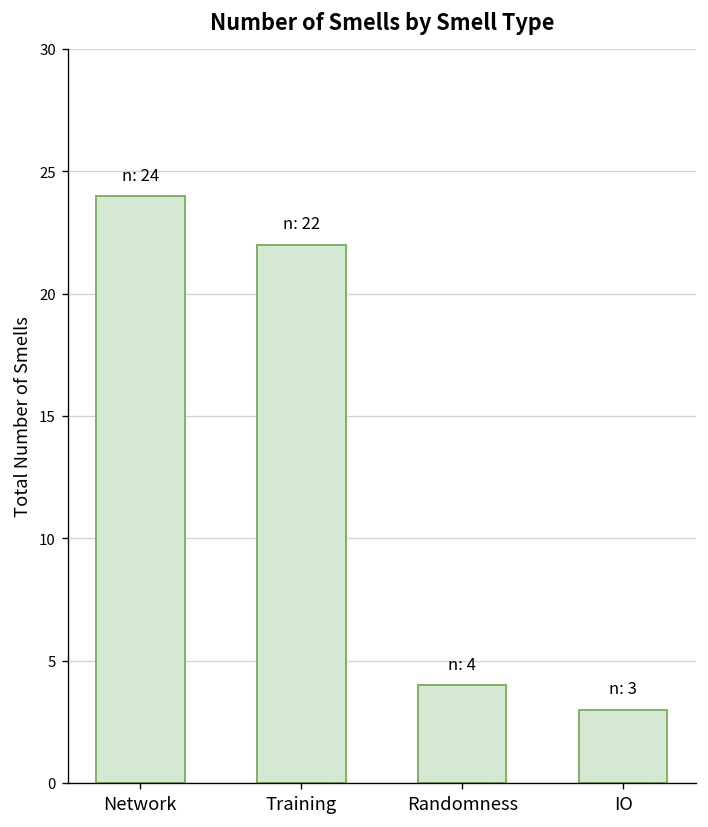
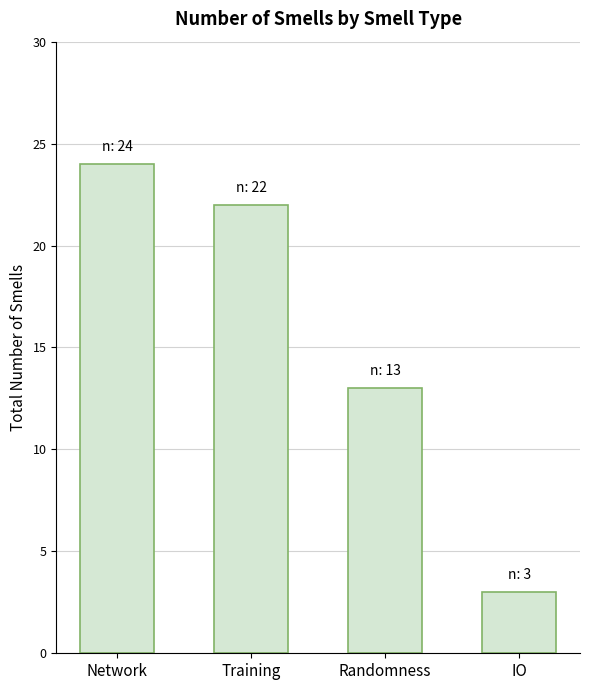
Randomness: 4 -> 13
